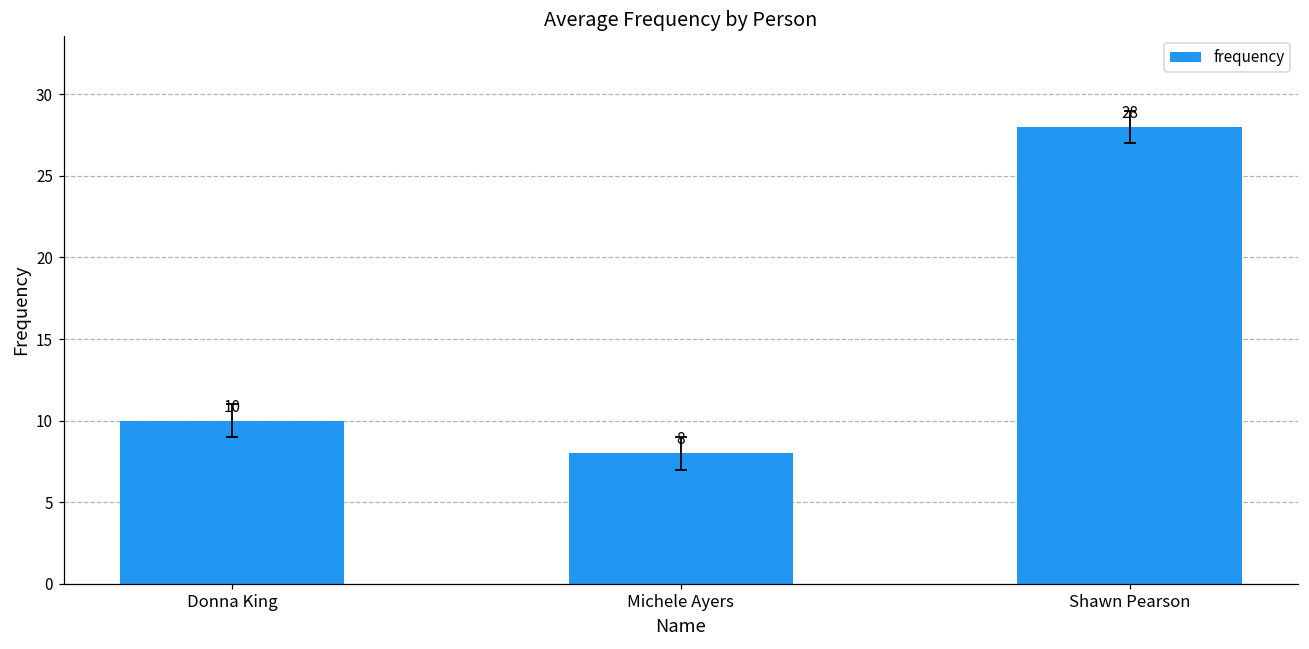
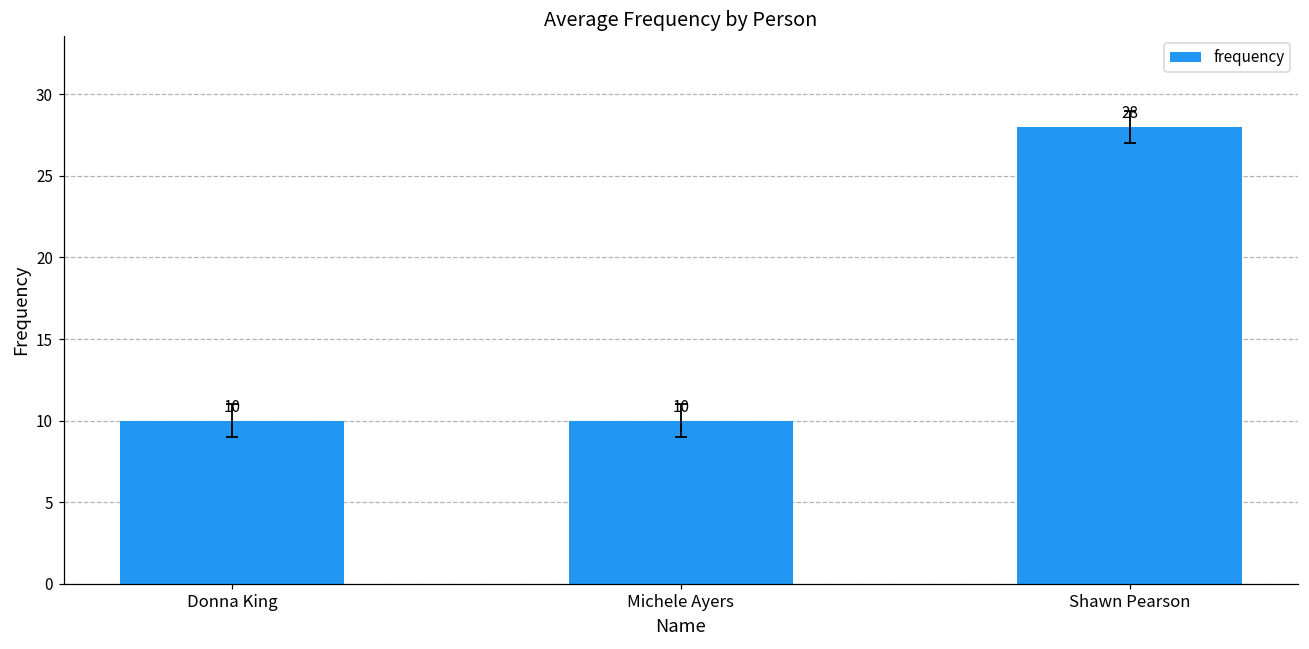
frequency, Michele Ayers: 8 -> 10
